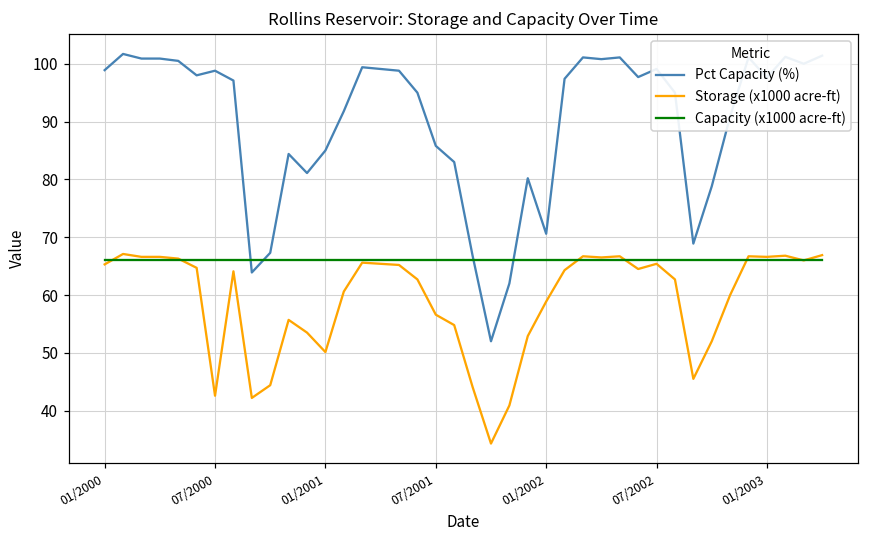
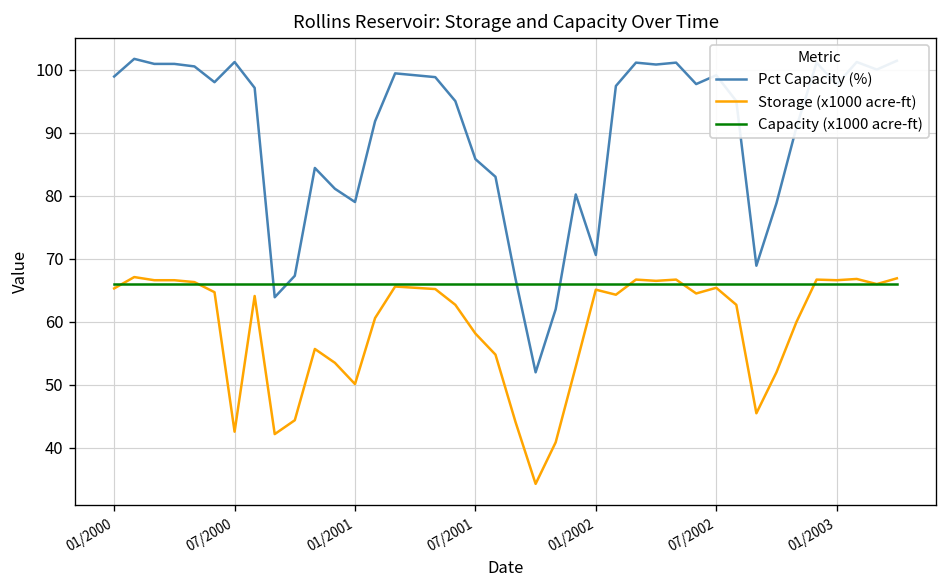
Pct Capacity (%), 07/2000: 99 -> 101
Pct Capacity (%), 01/2001: 85 -> 79
Storage (x1000 acre-ft), 07/2001: 57 -> 58
Storage (x1000 acre-ft), 01/2002: 59 -> 65
